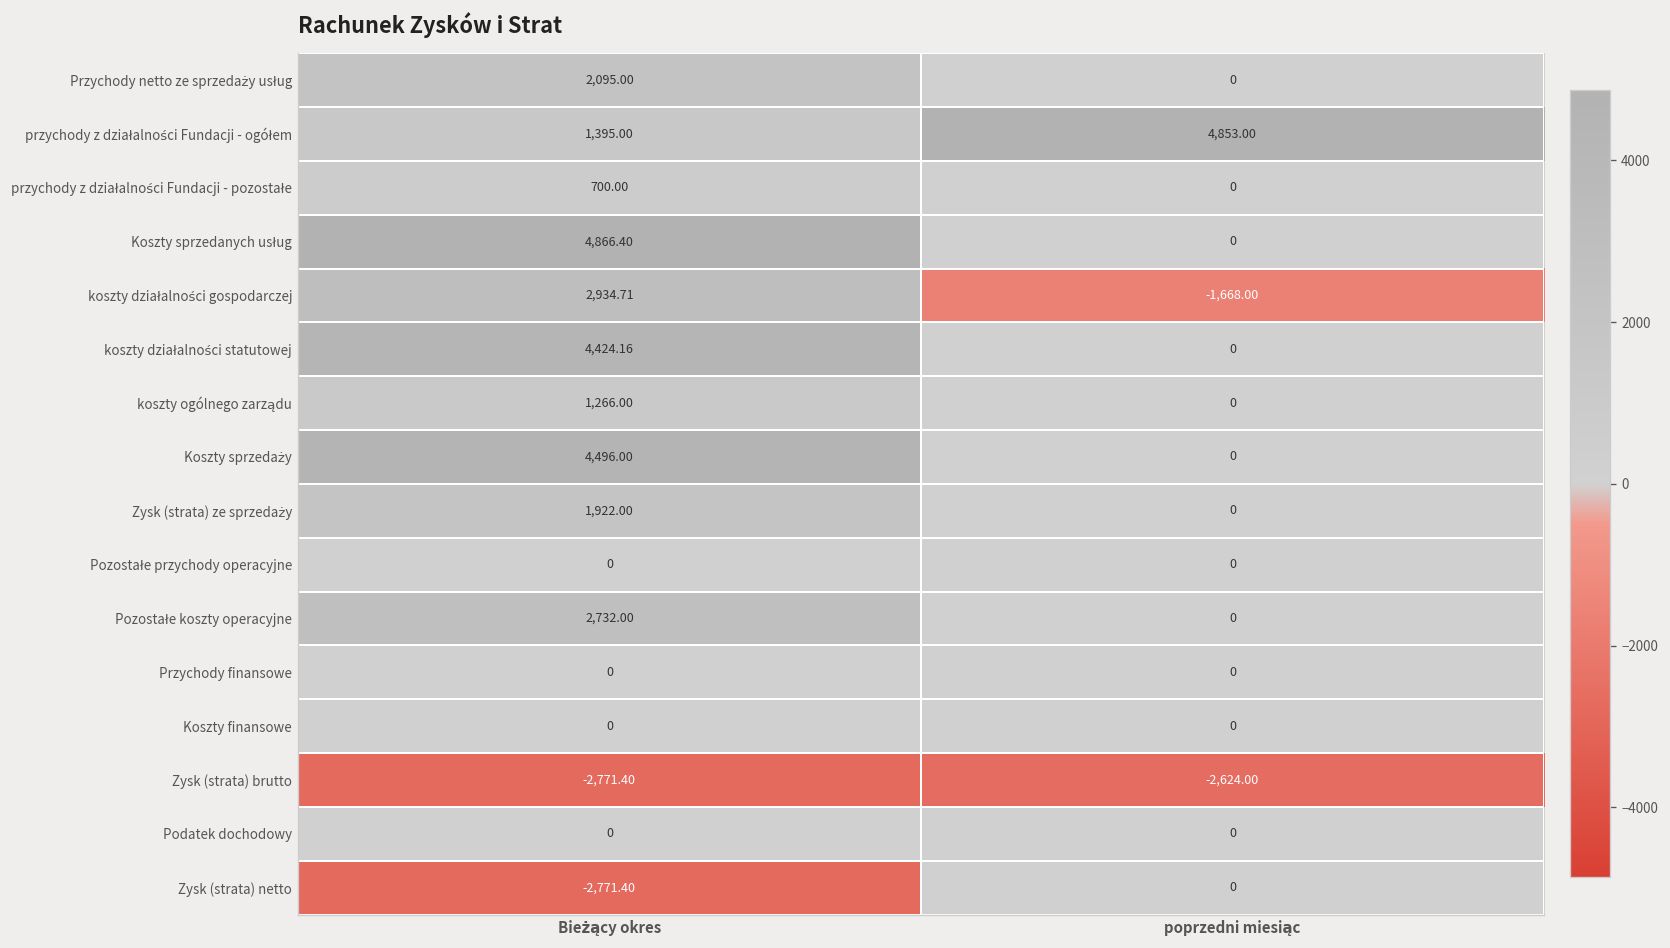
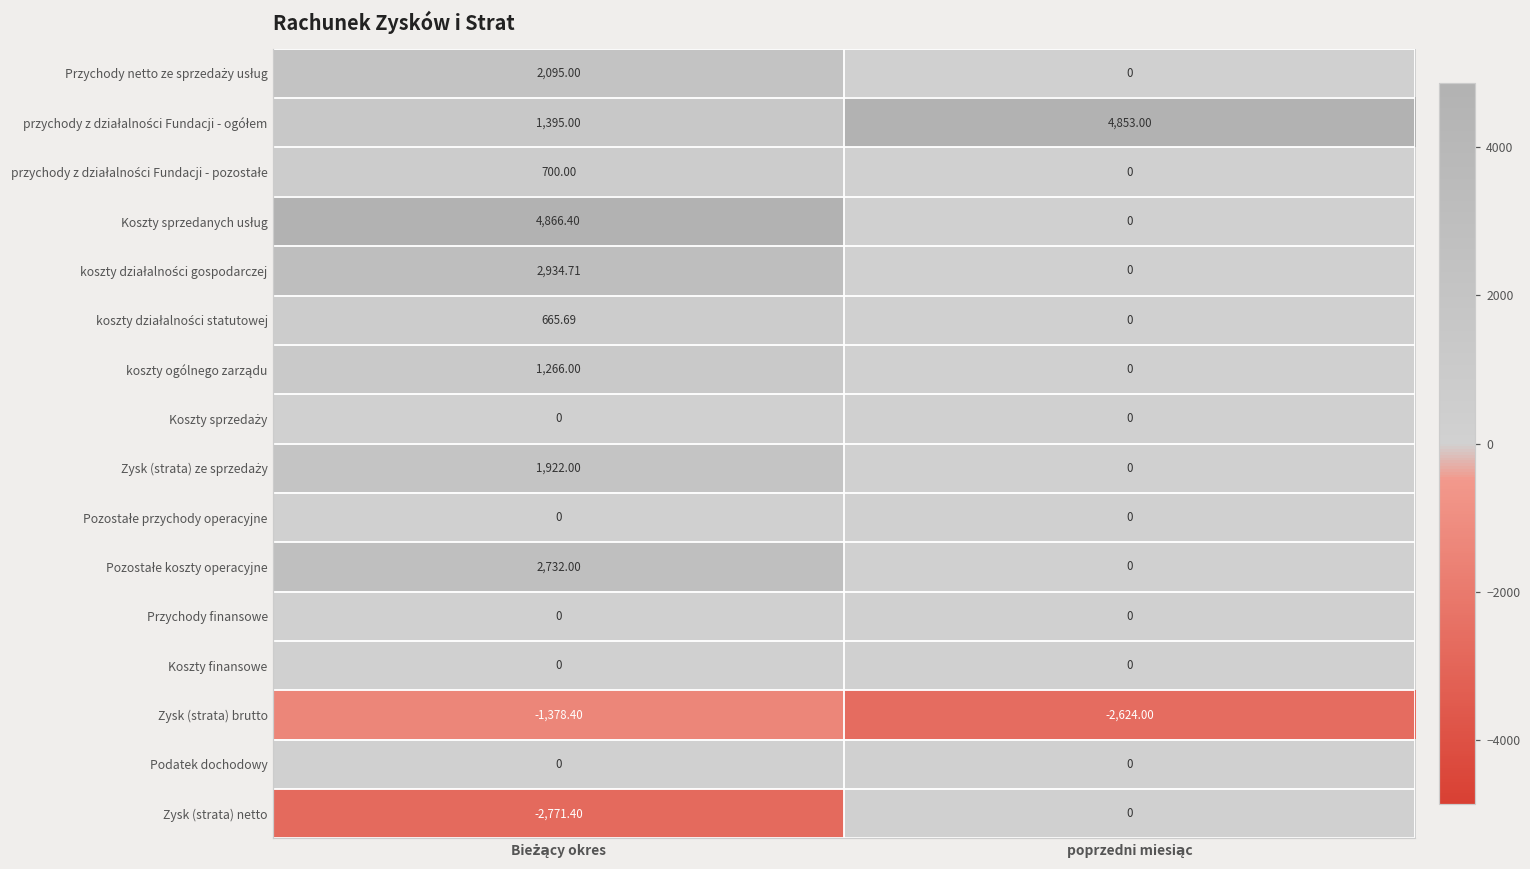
koszty działalności gospodarczej, poprzedni miesiąc: -1,668.00 -> 0
koszty działalności statutowej, Bieżący okres: 4,424.16 -> 665.69
Koszty sprzedaży, Bieżący okres: 4,496.00 -> 0
Zysk (strata) brutto, Bieżący okres: -2,771.40 -> -1,378.40
